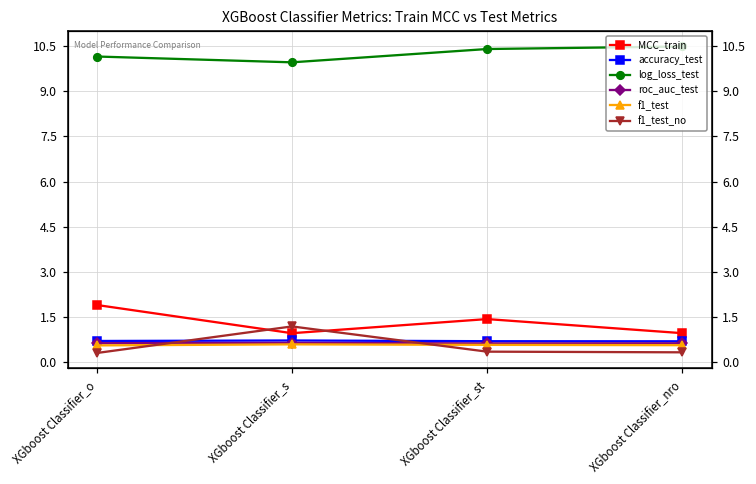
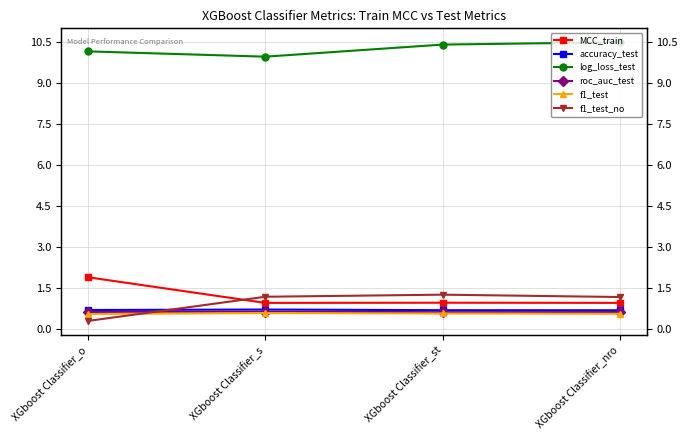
MCC_train, XGboost Classifier_st: 1.4 -> 1.0
f1_test_no, XGboost Classifier_st: 0.4 -> 1.3
f1_test_no, XGboost Classifier_nro: 0.3 -> 1.2
